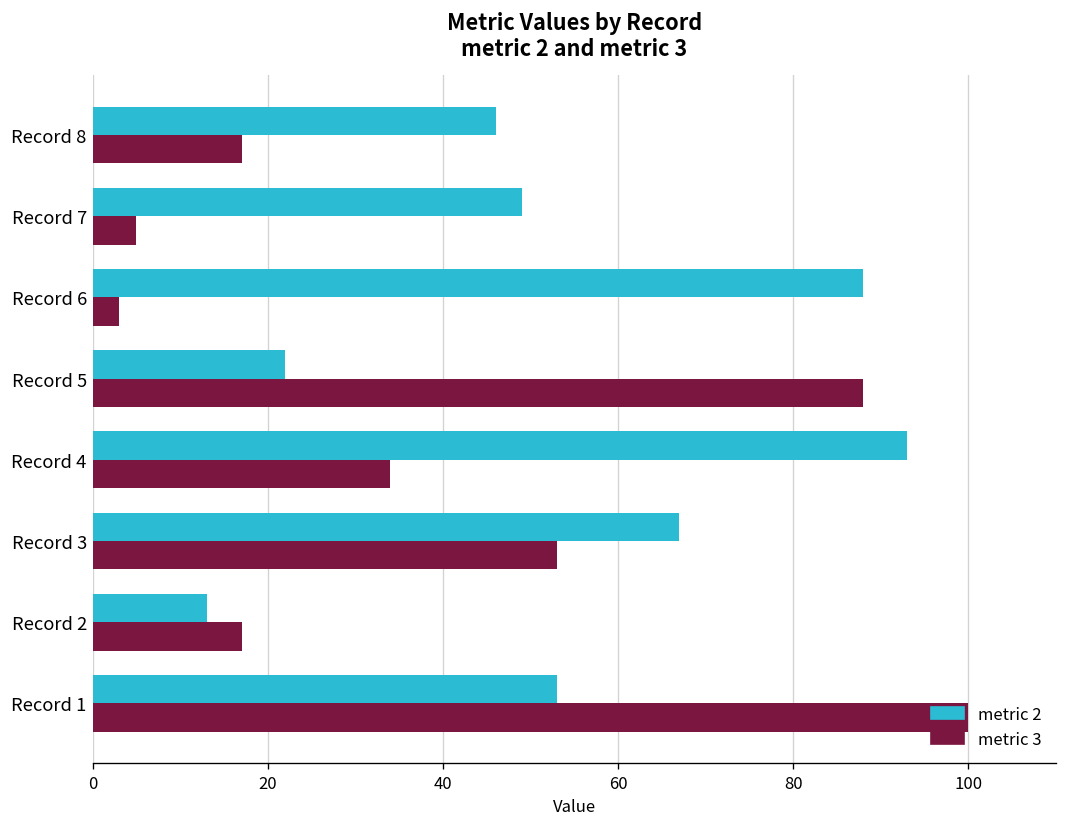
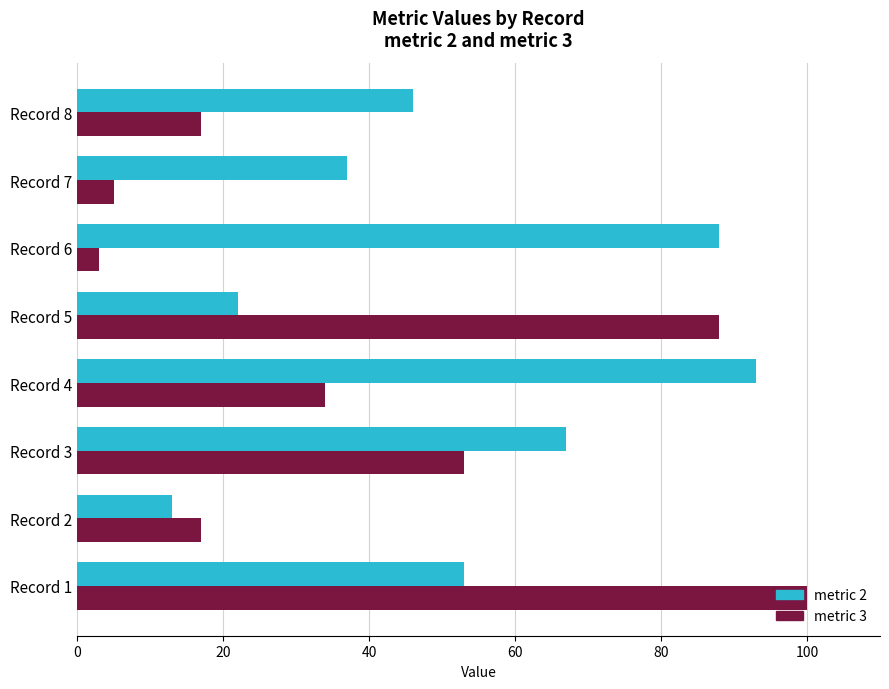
metric 2, Record 7: 49 -> 37
